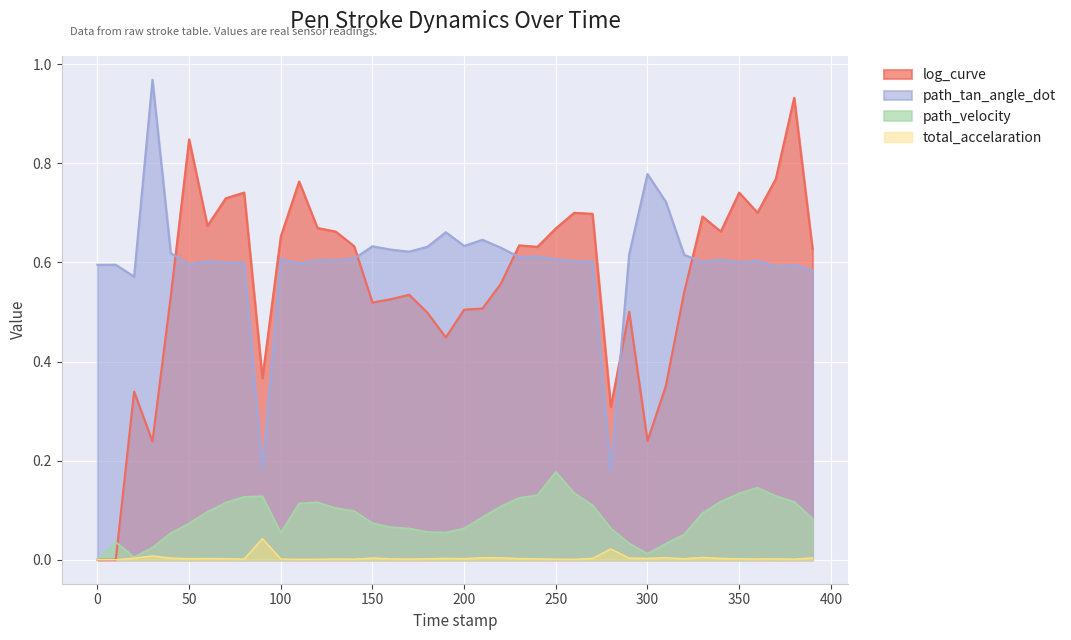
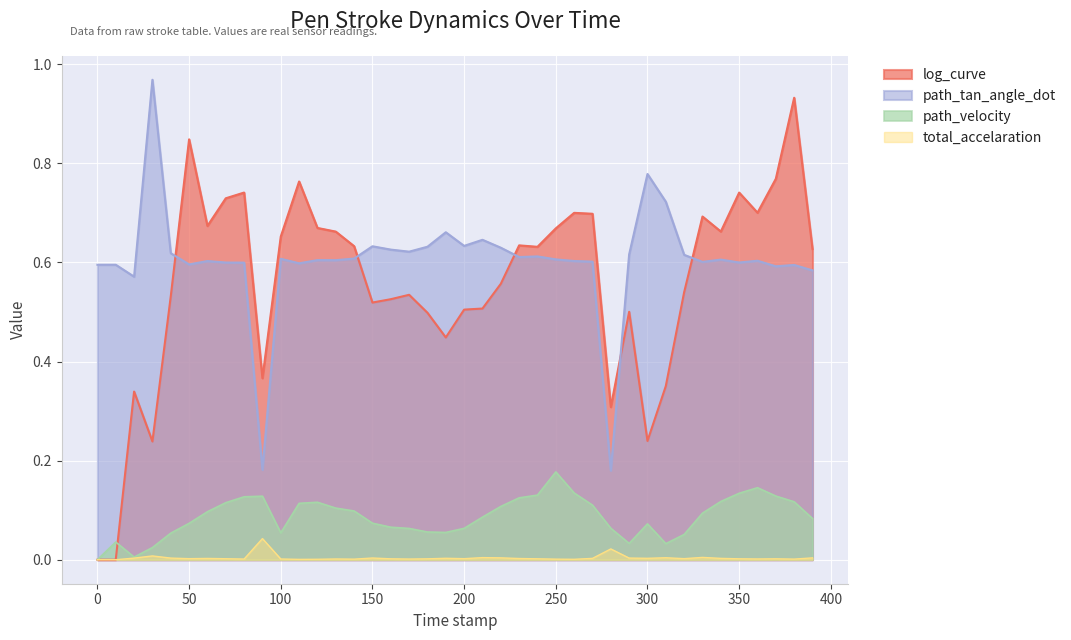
path_velocity, 300: 0.01 -> 0.07
